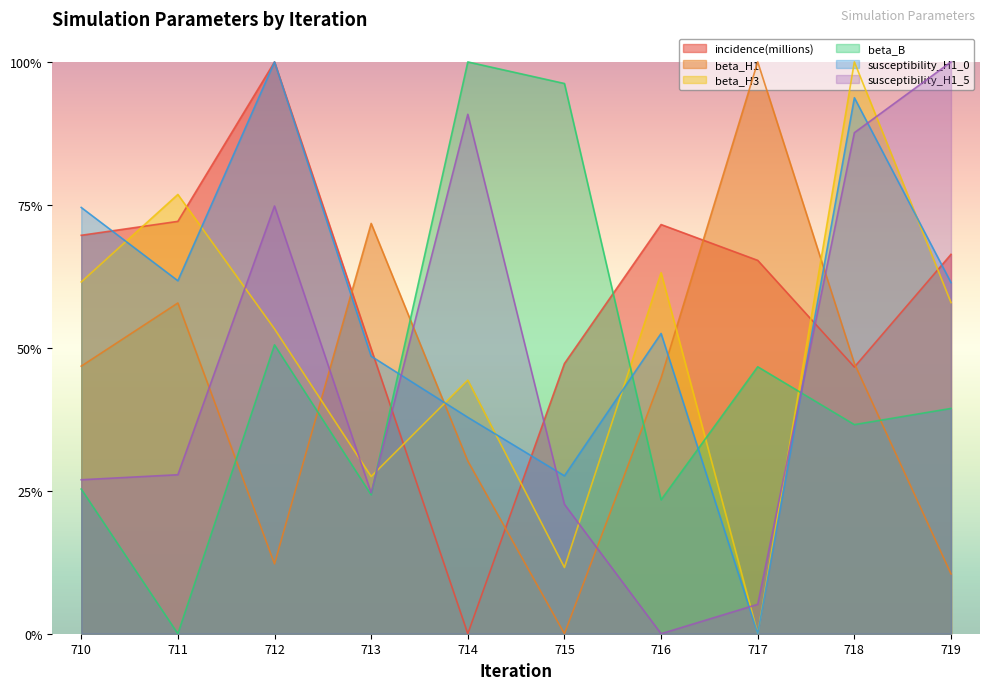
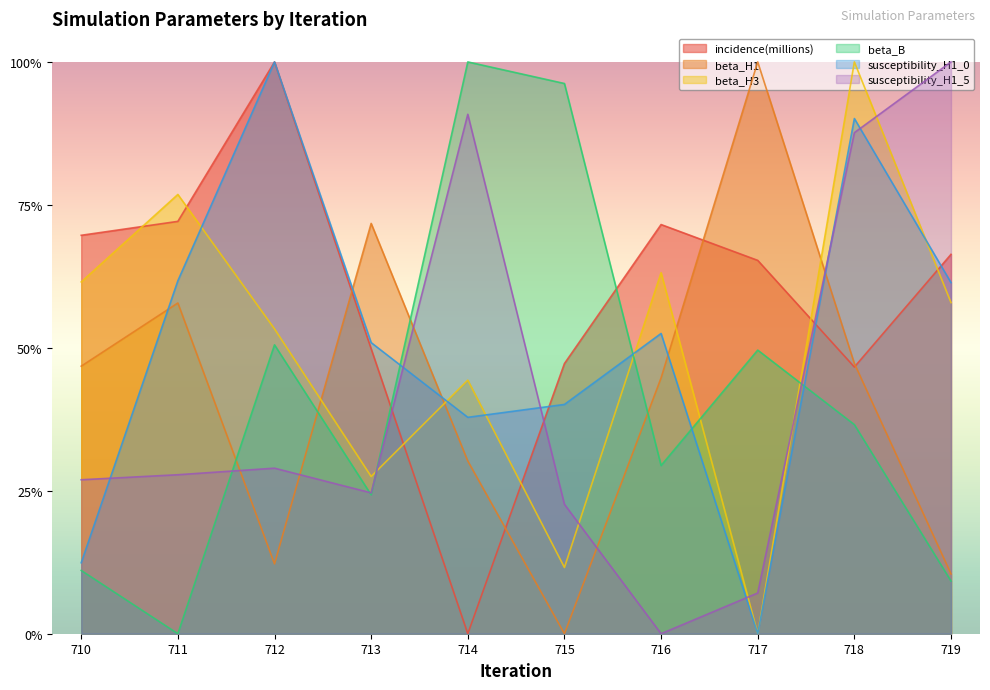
beta_B, 710: 25% -> 11%
susceptibility_H1_0, 710: 75% -> 12%
susceptibility_H1_5, 712: 75% -> 29%
susceptibility_H1_0, 713: 49% -> 51%
susceptibility_H1_0, 715: 28% -> 40%
beta_B, 716: 23% -> 29%
beta_B, 717: 47% -> 50%
susceptibility_H1_5, 717: 5% -> 7%
susceptibility_H1_0, 718: 94% -> 90%
beta_B, 719: 39% -> 9%
